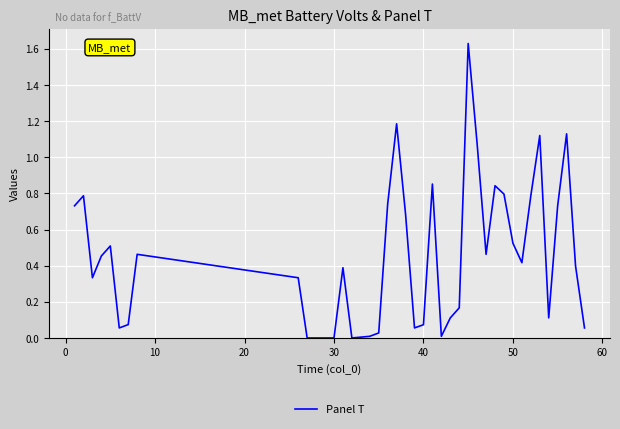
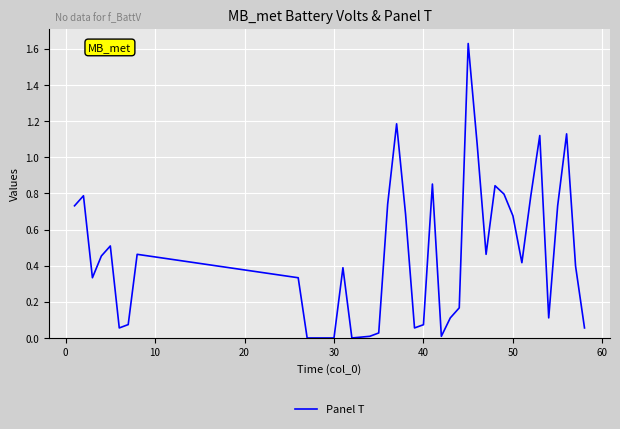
50: 0.52 -> 0.68
